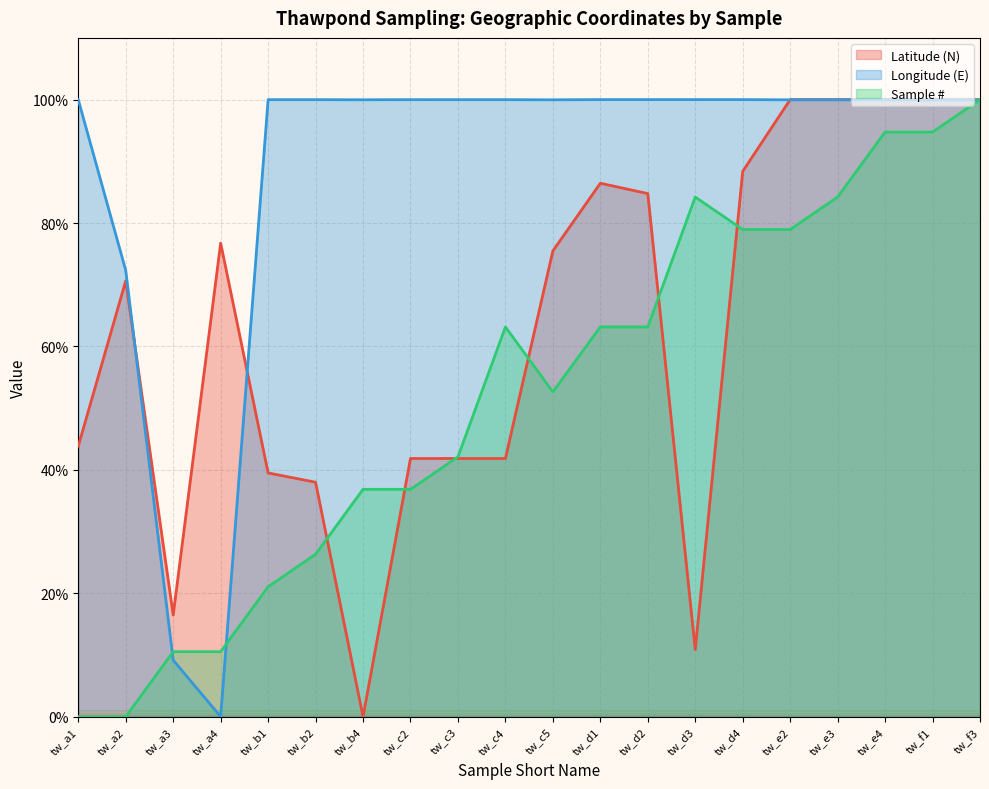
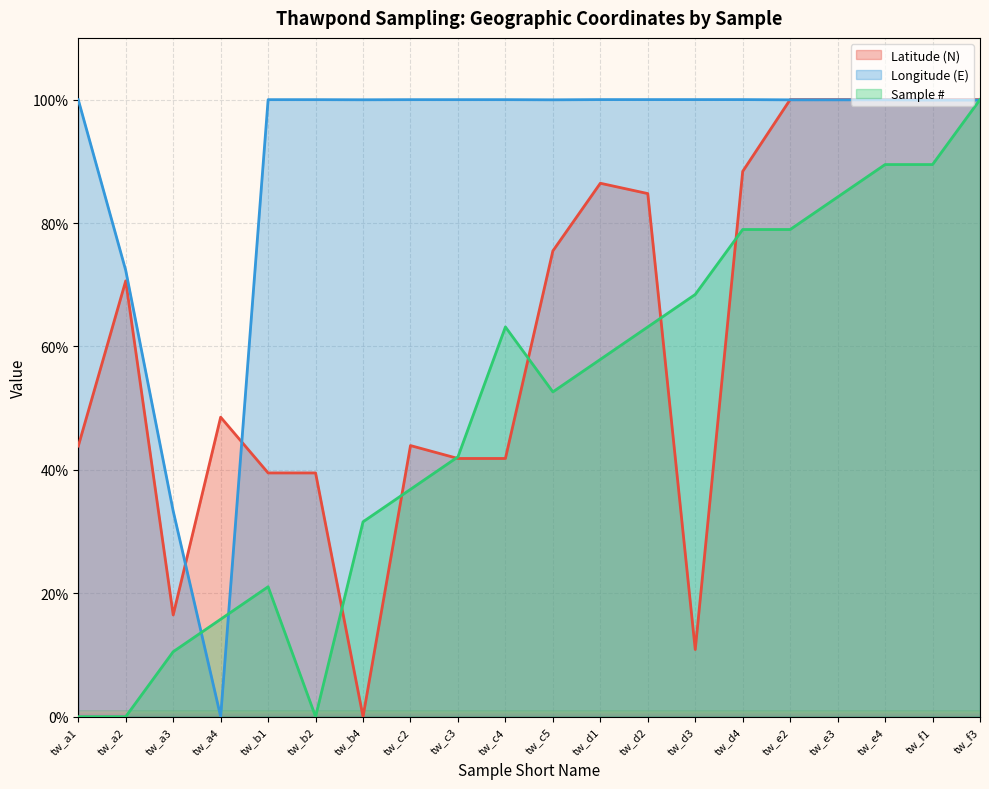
Longitude (E), tw_a3: 9% -> 33%
Latitude (N), tw_a4: 77% -> 49%
Sample #, tw_a4: 11% -> 16%
Latitude (N), tw_b2: 38% -> 39%
Sample #, tw_b2: 26% -> 0%
Sample #, tw_b4: 37% -> 32%
Latitude (N), tw_c2: 42% -> 44%
Sample #, tw_d1: 63% -> 58%
Sample #, tw_d3: 84% -> 68%
Sample #, tw_e4: 95% -> 89%
Sample #, tw_f1: 95% -> 89%
